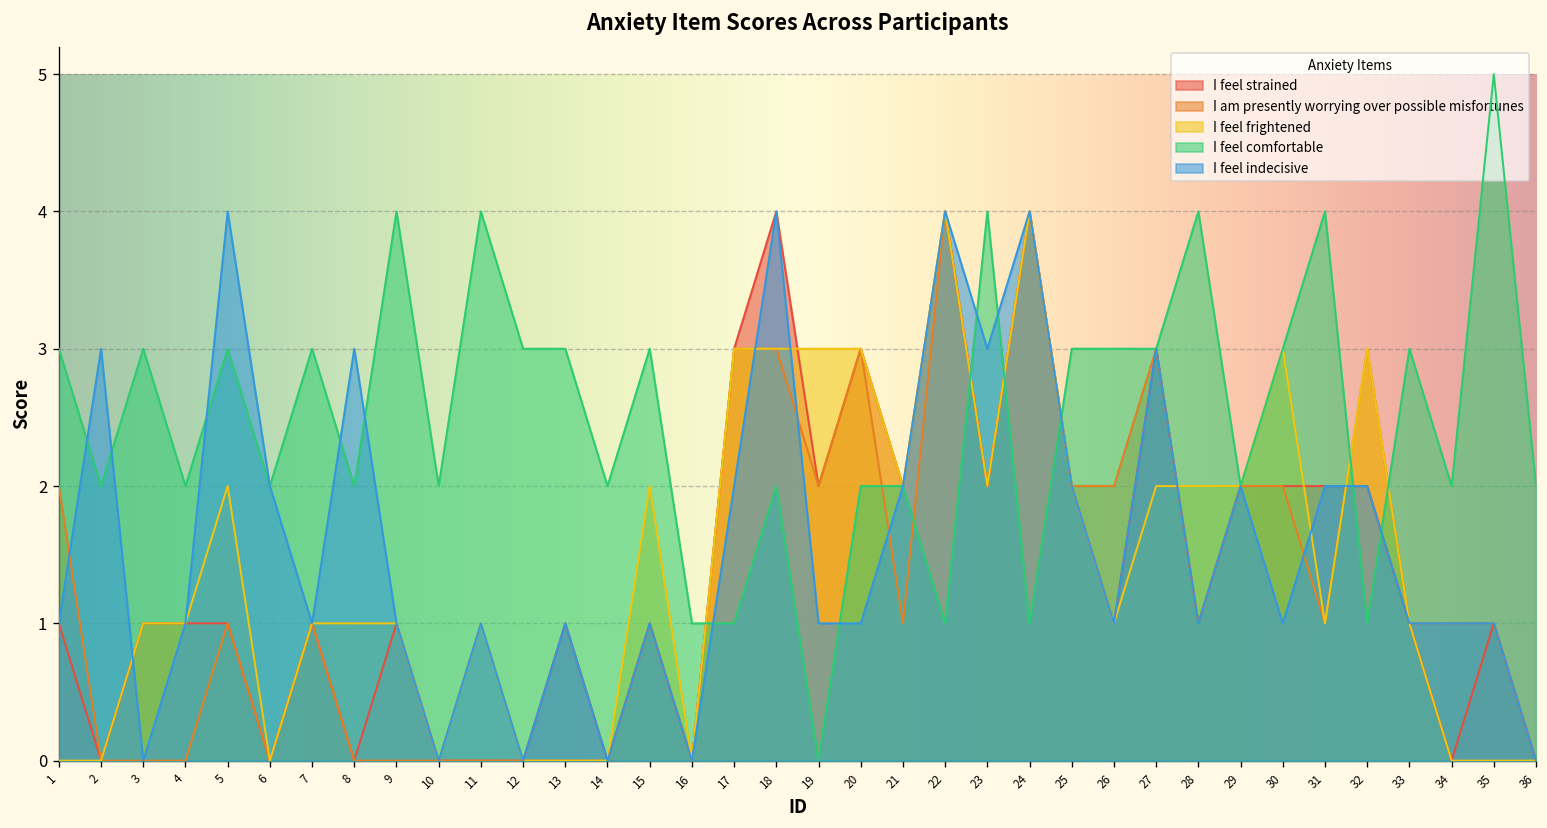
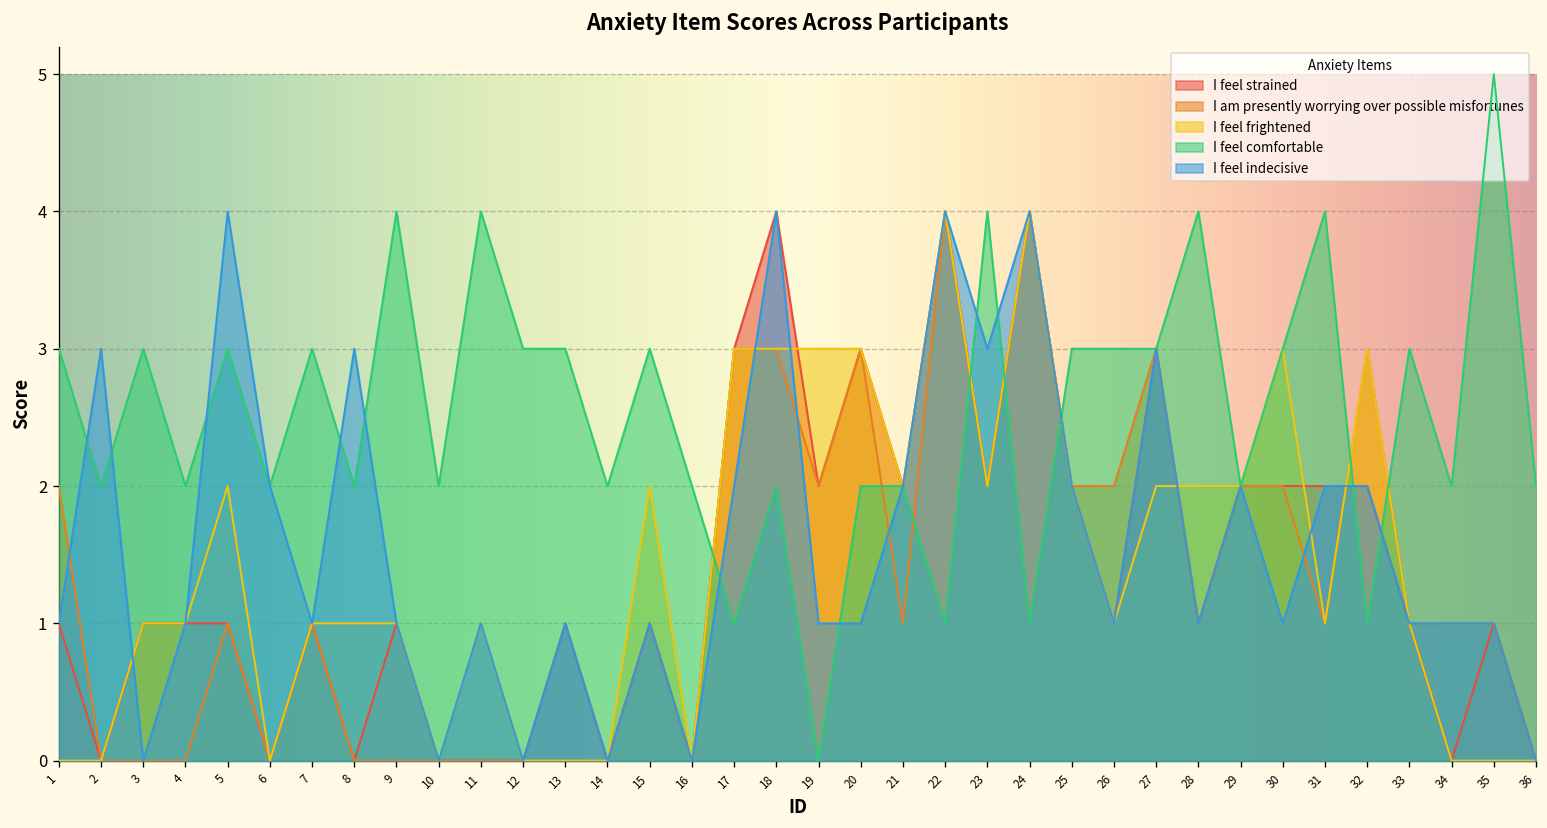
I feel comfortable, 16: 1 -> 2
